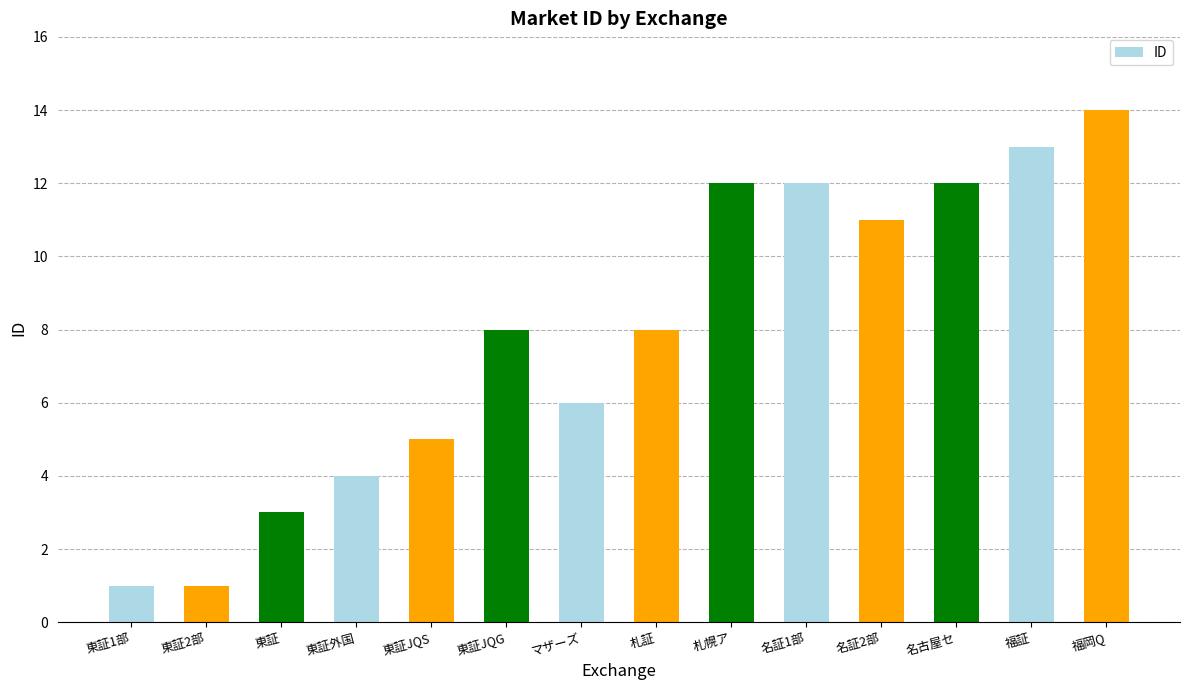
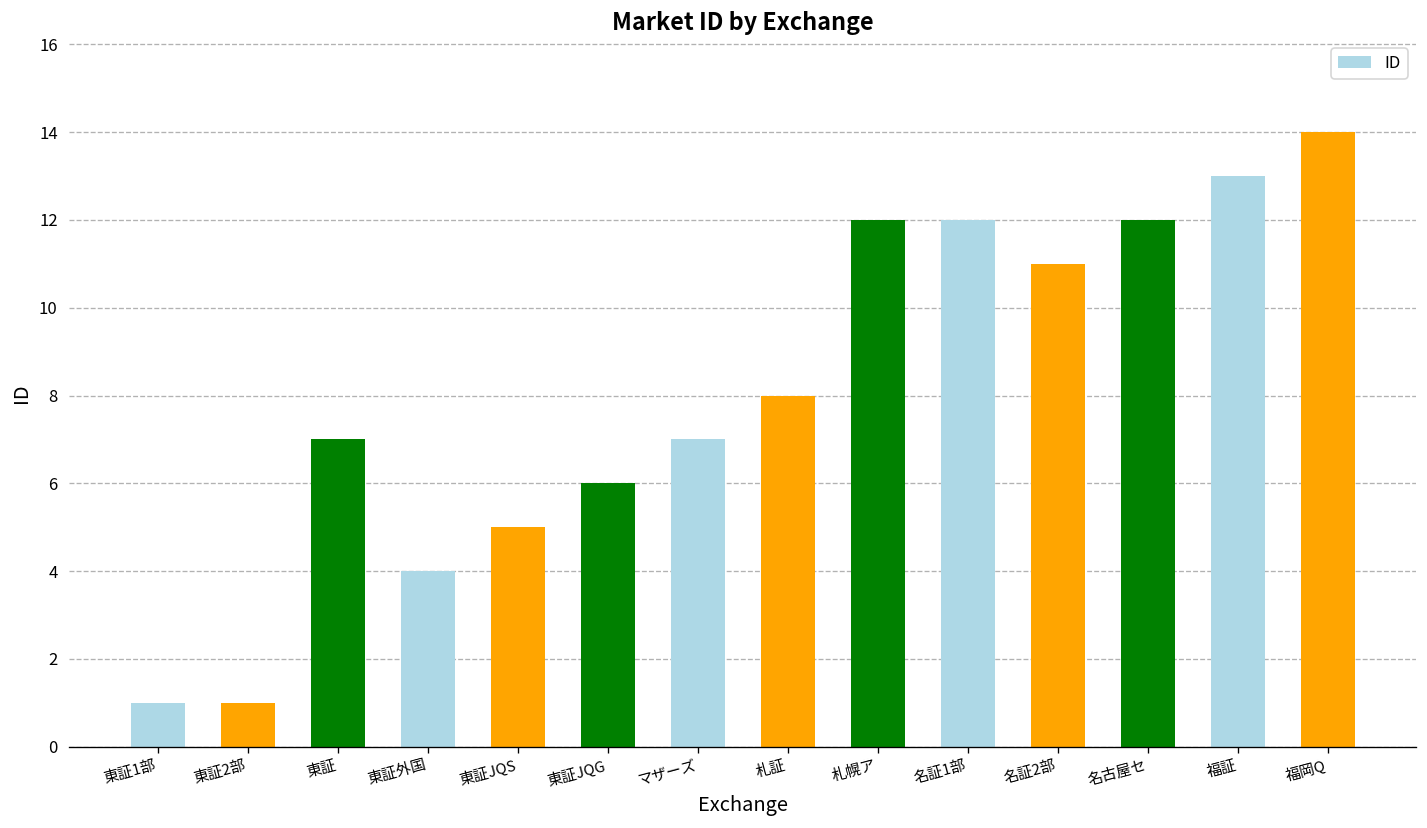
東証: 3 -> 7
東証JQG: 8 -> 6
マザーズ: 6 -> 7
